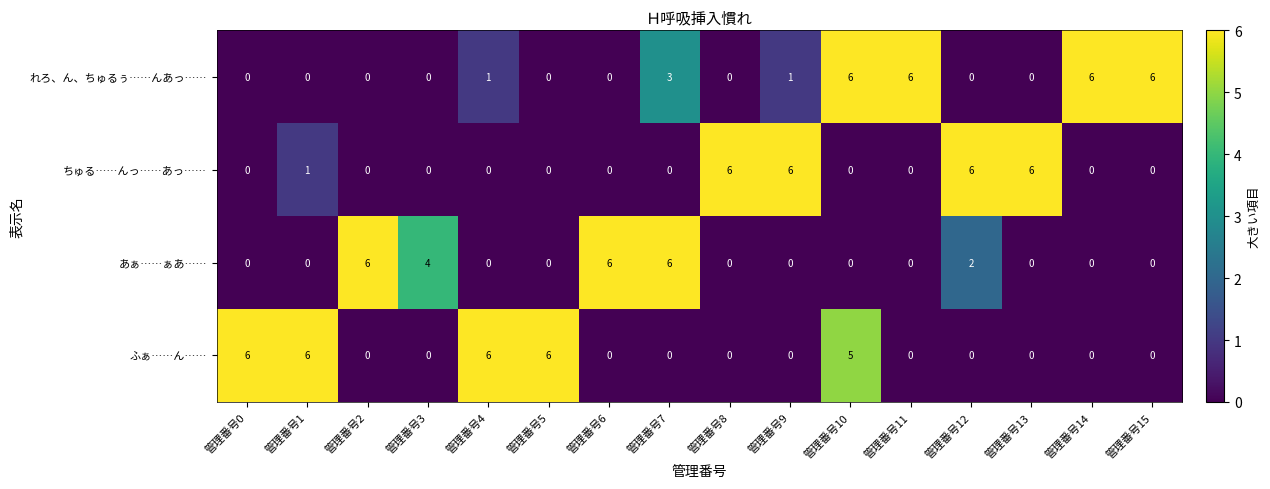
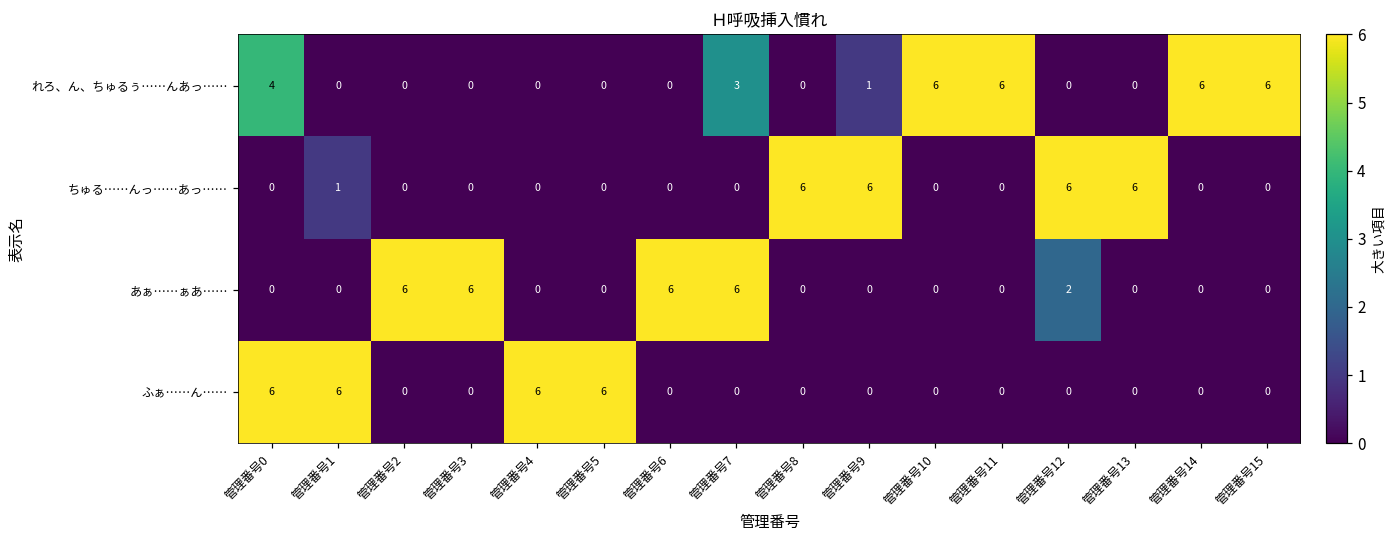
れろ、ん、ちゅるぅ……んあっ……, 管理番号0: 0 -> 4
れろ、ん、ちゅるぅ……んあっ……, 管理番号4: 1 -> 0
あぁ……ぁあ……, 管理番号3: 4 -> 6
ふぁ……ん……, 管理番号10: 5 -> 0
